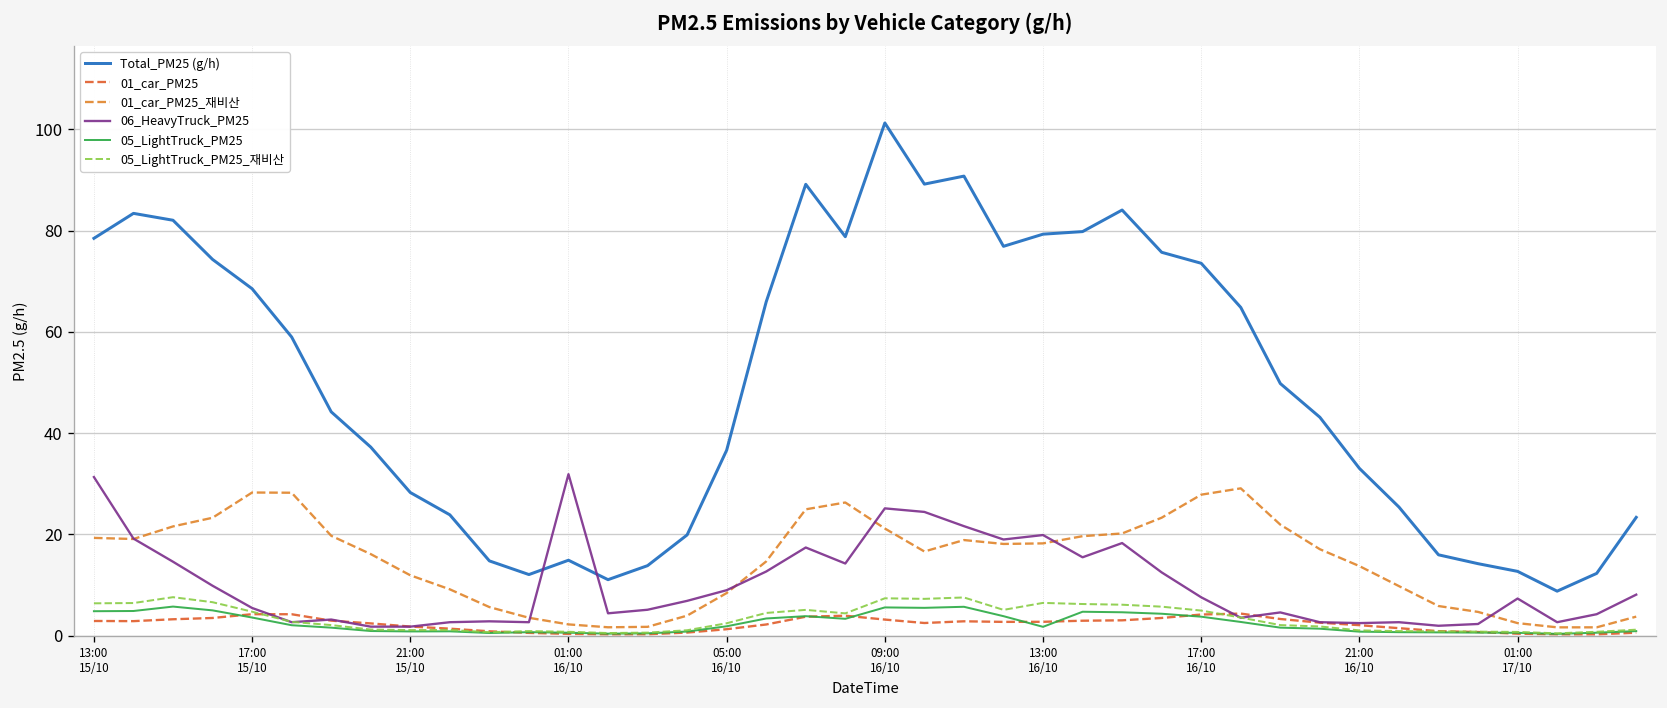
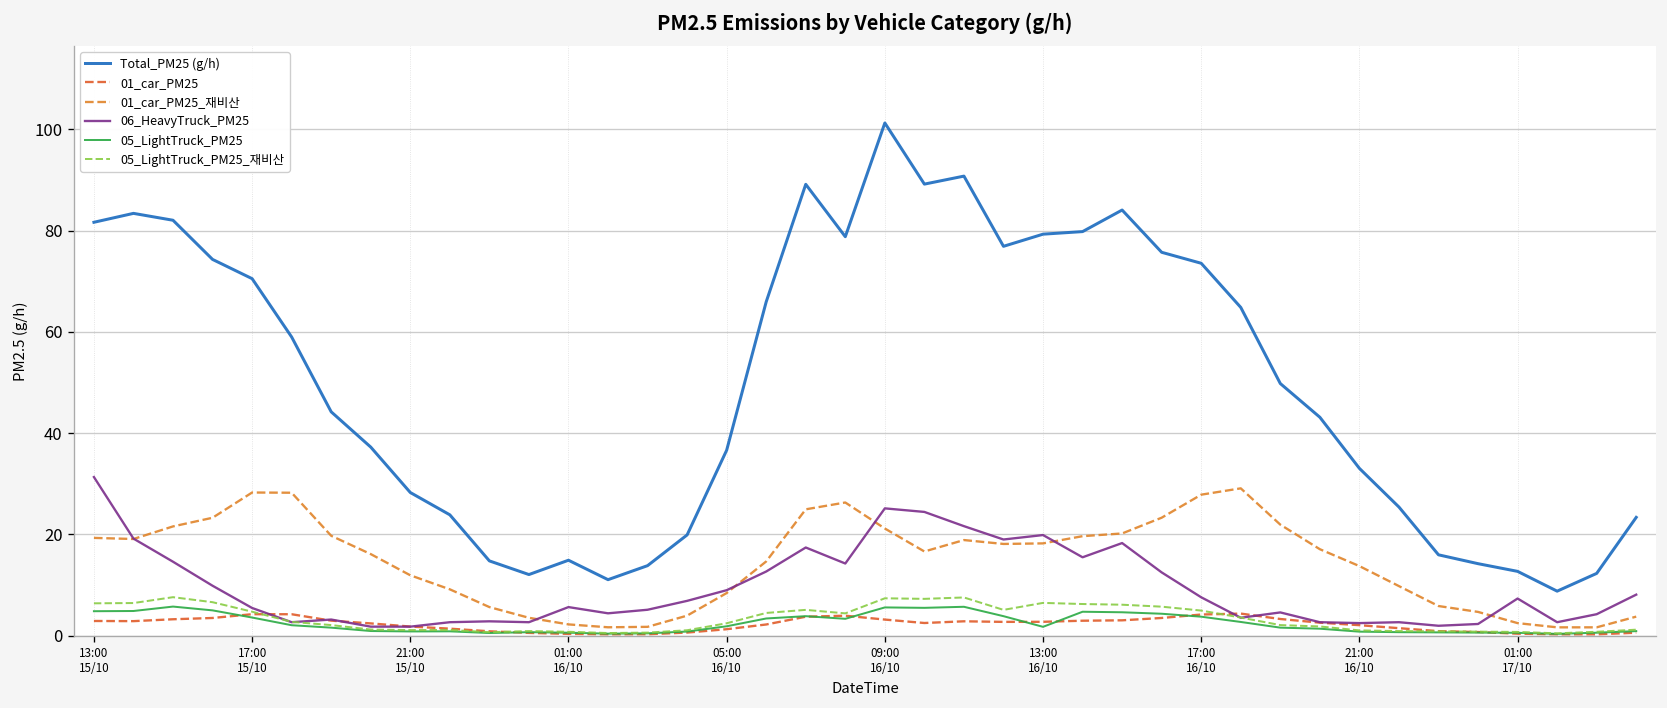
Total_PM25 (g/h), 13:00 15/10: 78 -> 82
Total_PM25 (g/h), 17:00 15/10: 69 -> 71
06_HeavyTruck_PM25, 01:00 16/10: 32 -> 6
